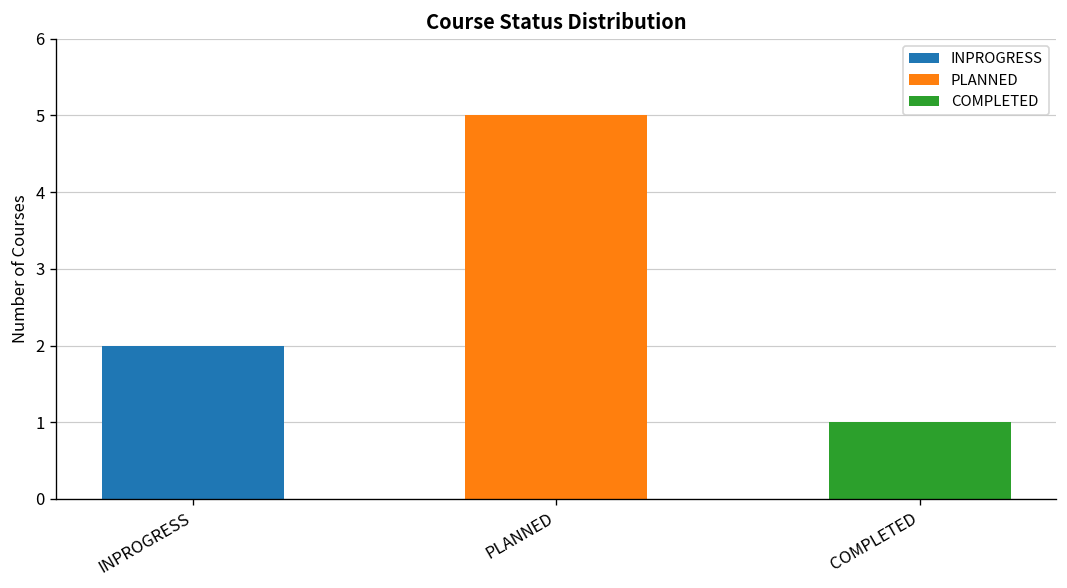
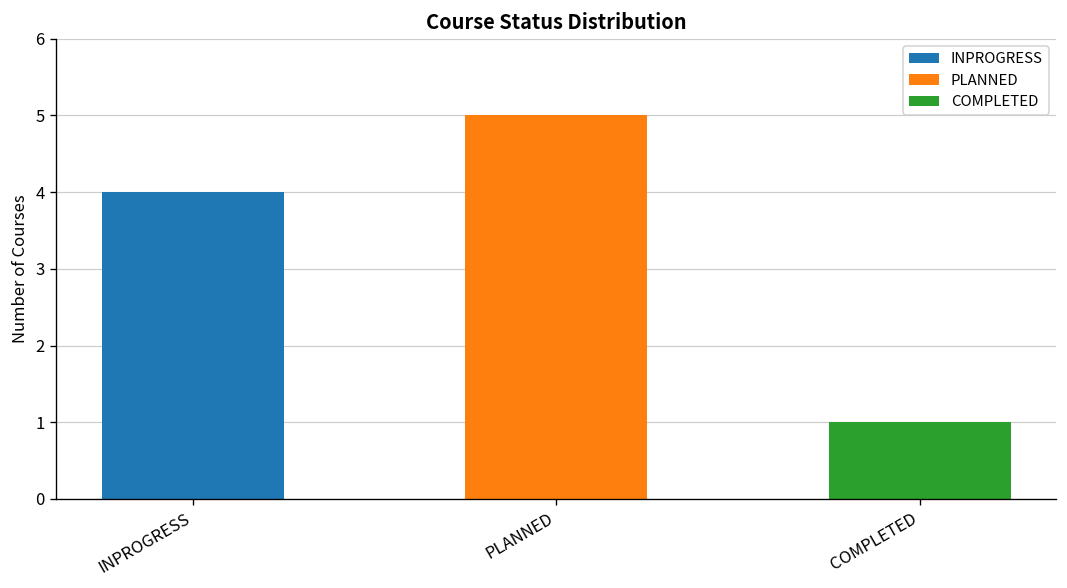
INPROGRESS: 2 -> 4
